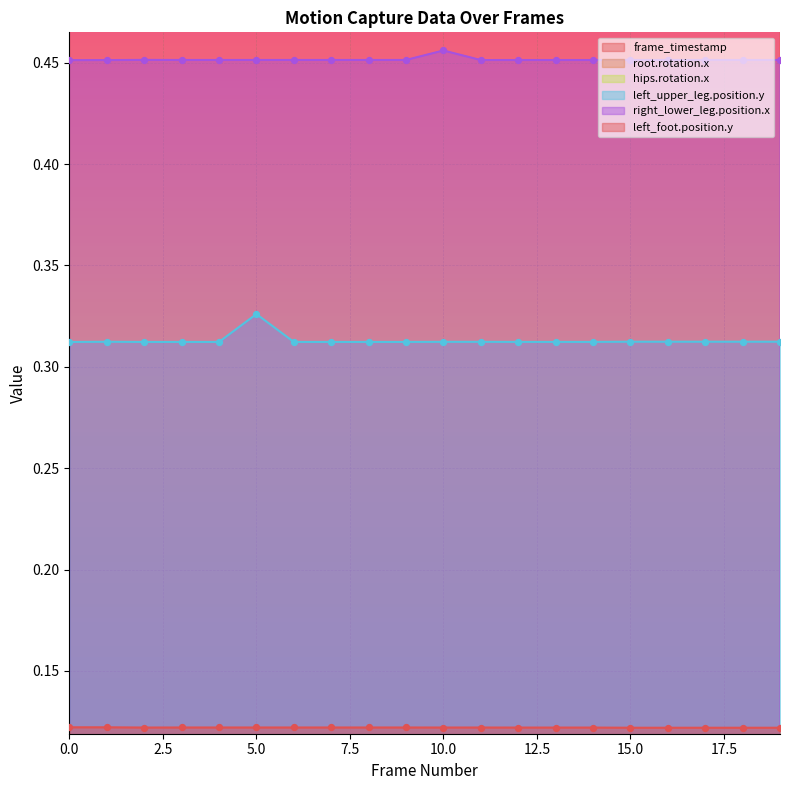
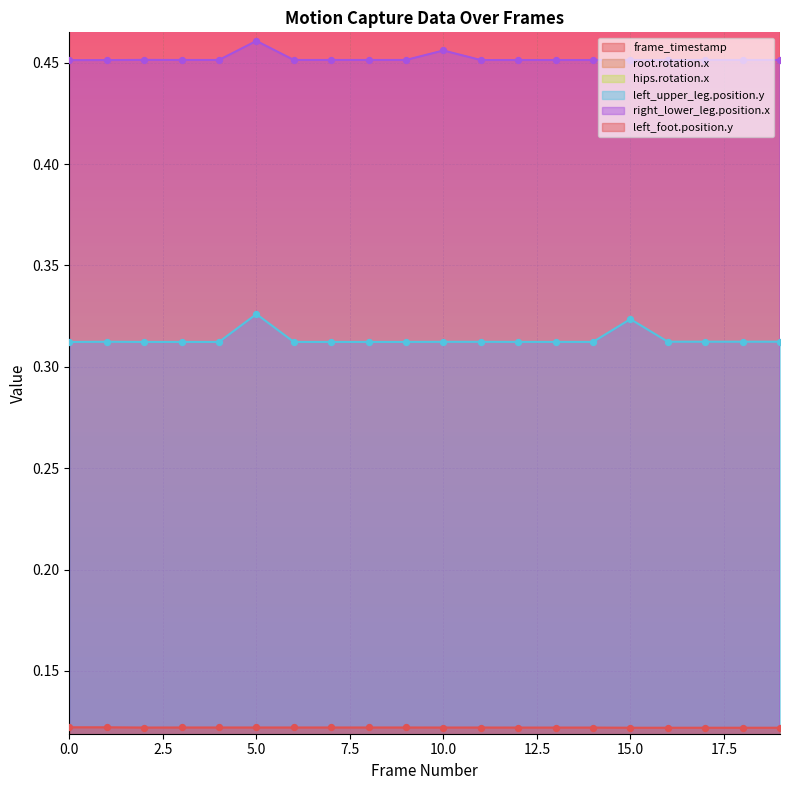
right_lower_leg.position.x, 5.0: 0.451 -> 0.461
left_upper_leg.position.y, 15.0: 0.312 -> 0.324
